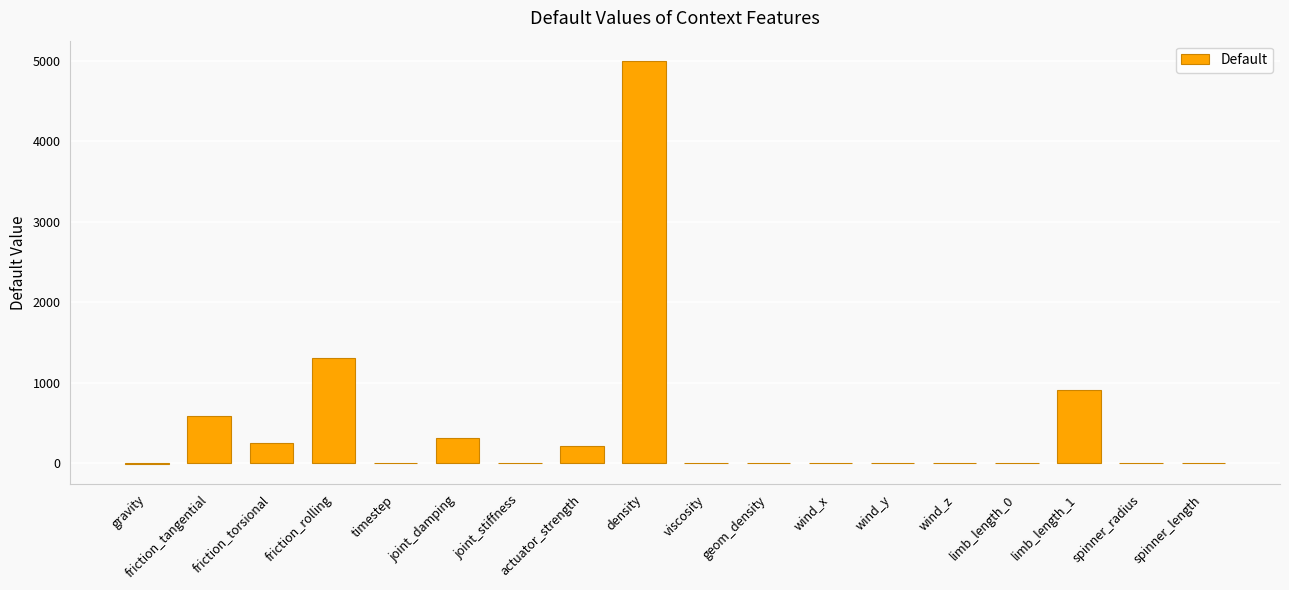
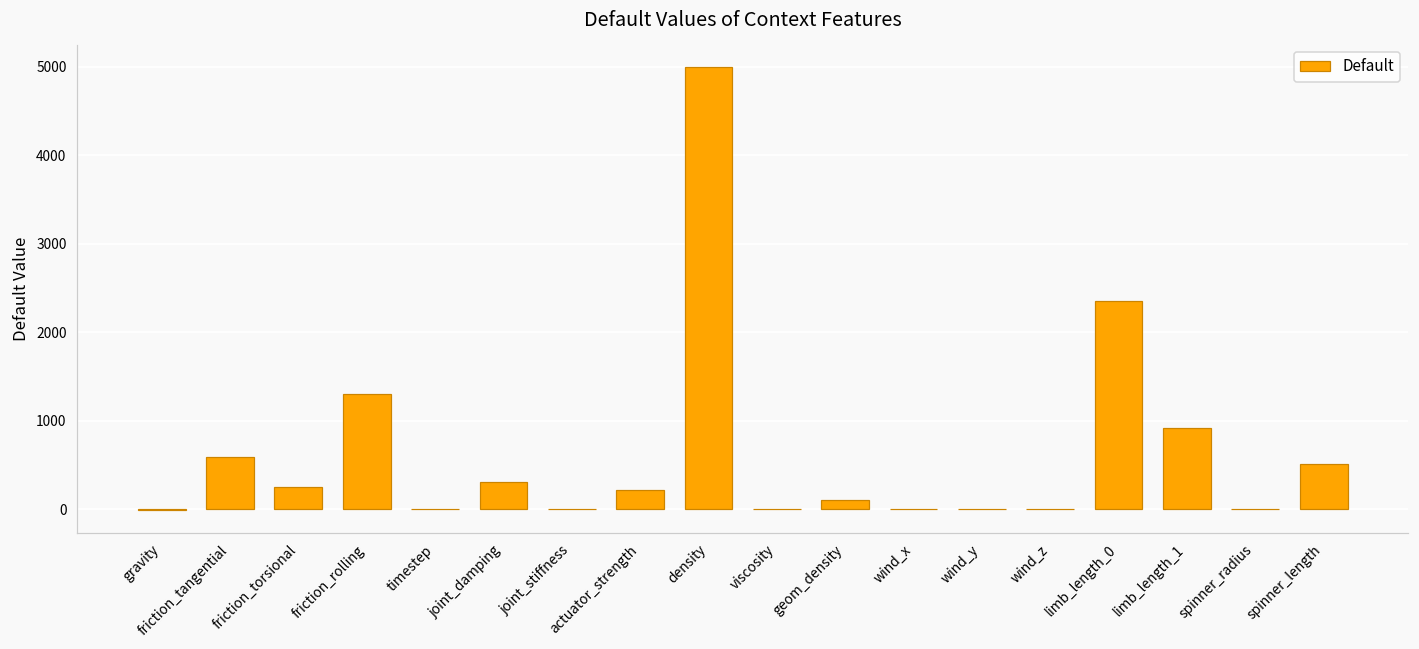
geom_density: 0 -> 100
limb_length_0: 0 -> 2400
spinner_length: 0 -> 500
